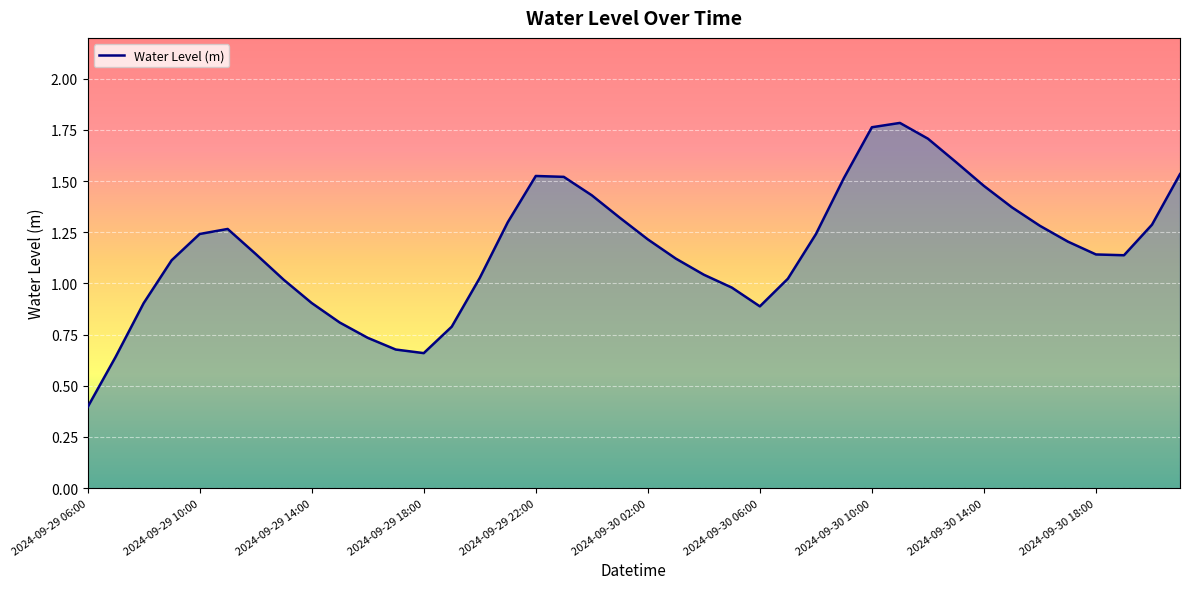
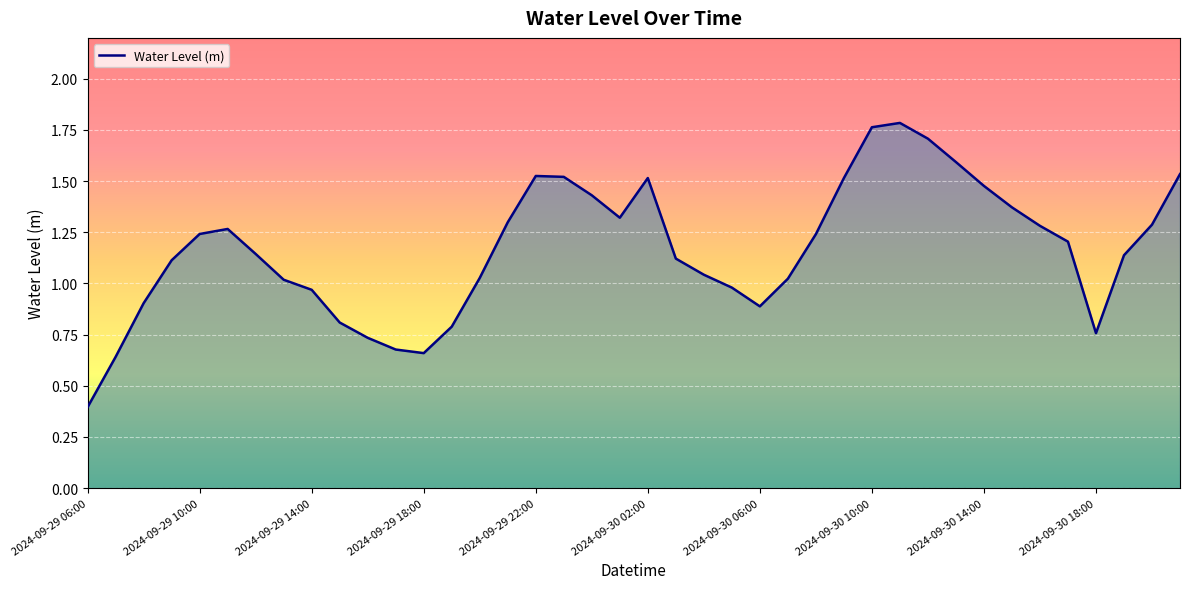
2024-09-29 14:00: 0.90 -> 0.97
2024-09-30 02:00: 1.22 -> 1.52
2024-09-30 18:00: 1.14 -> 0.76
